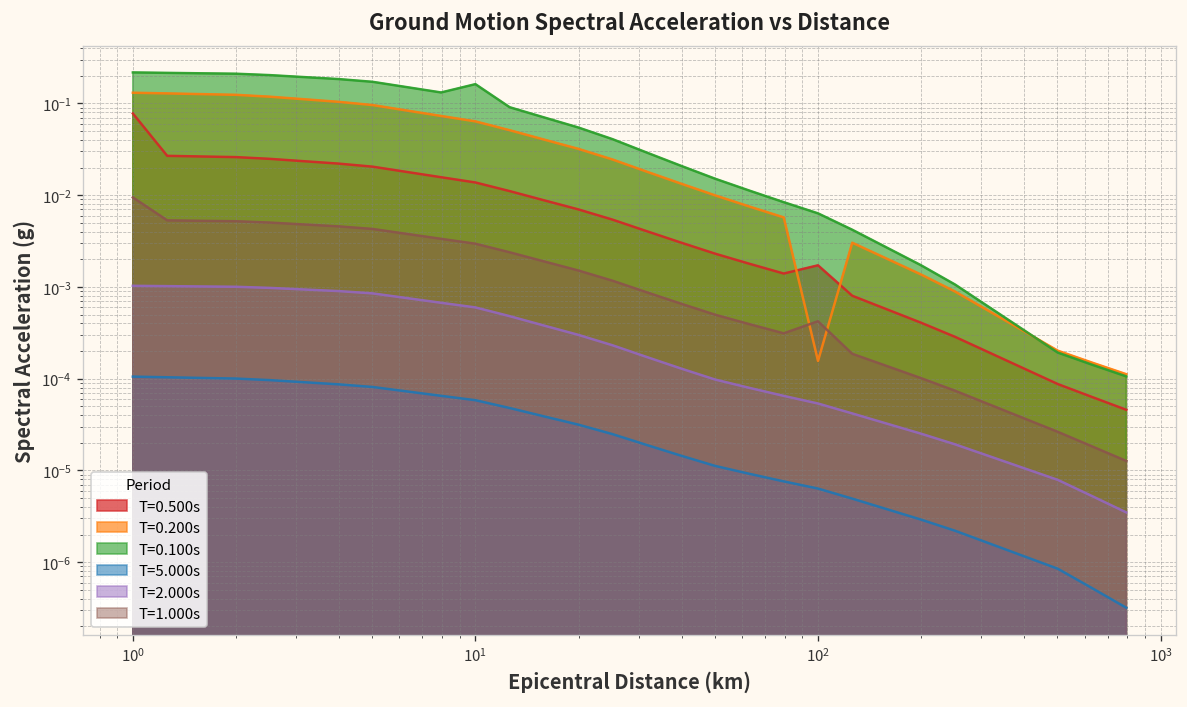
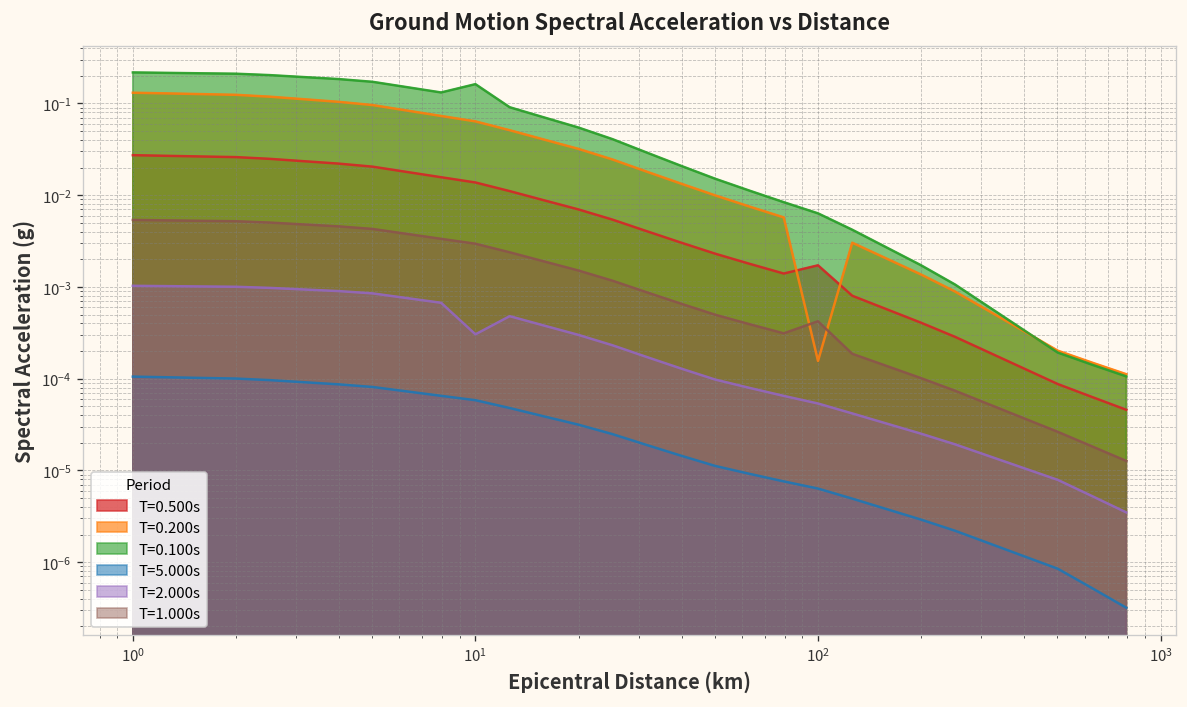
T=0.500s, 10^0: 0.08 -> 0.027
T=1.000s, 10^0: 0.009 -> 0.005
T=2.000s, 10^1: 0.0006 -> 0.00030
